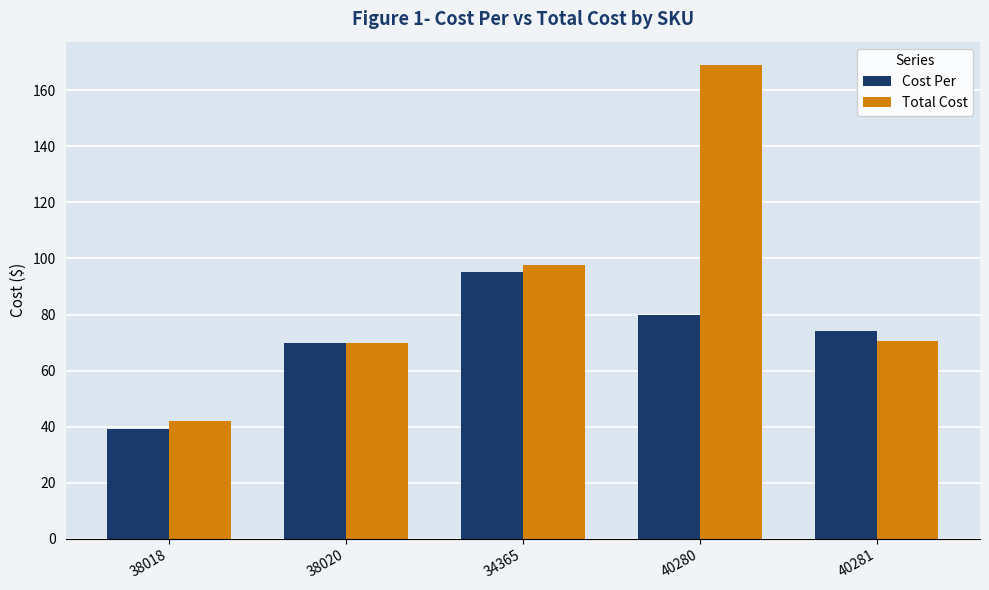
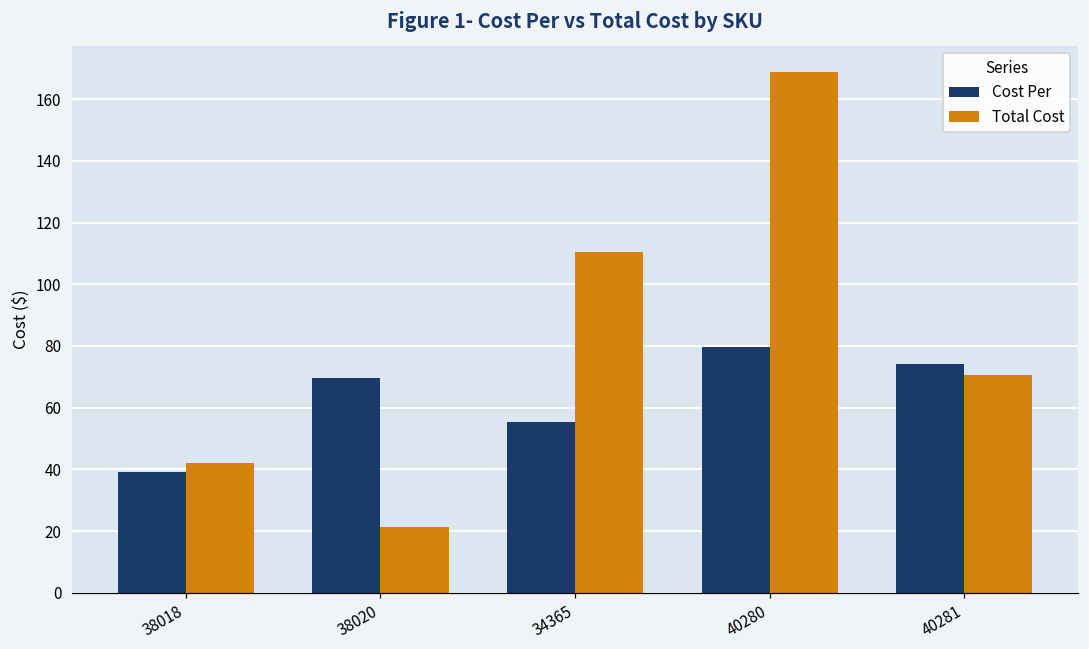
Total Cost, 38020: 70 -> 21
Cost Per, 34365: 95 -> 55
Total Cost, 34365: 98 -> 110
